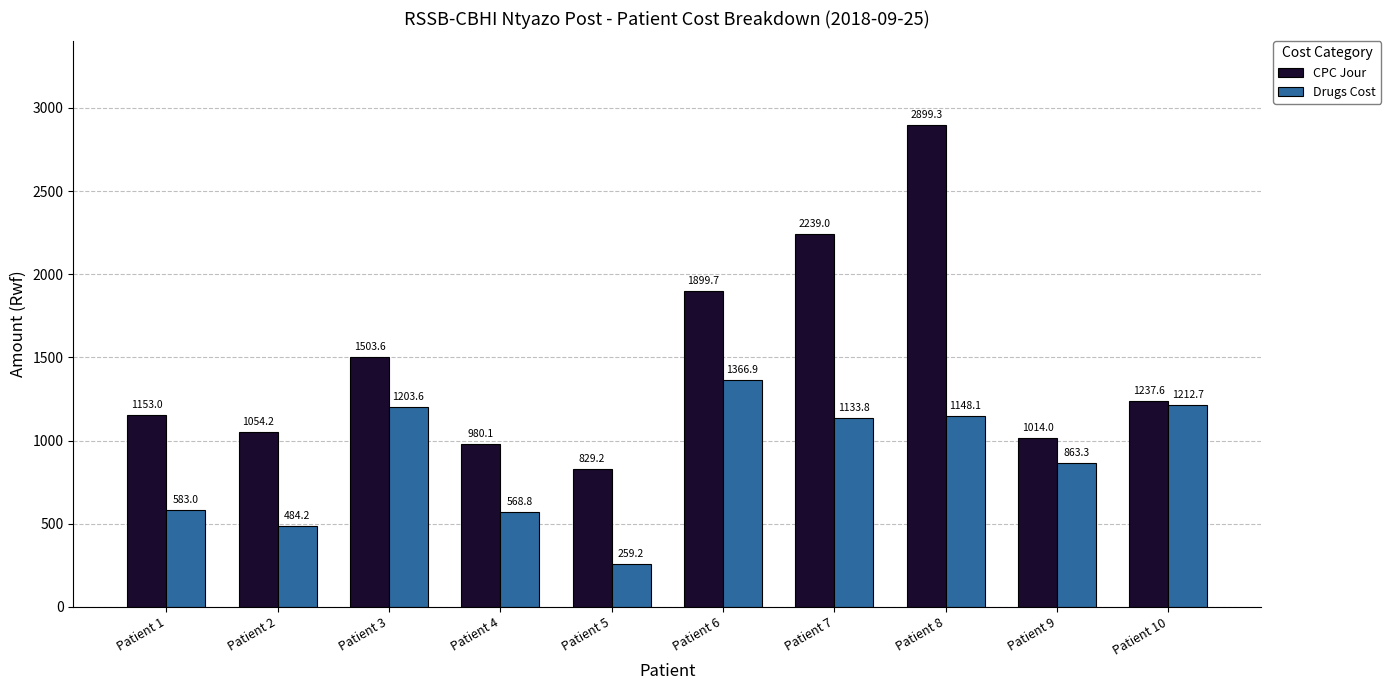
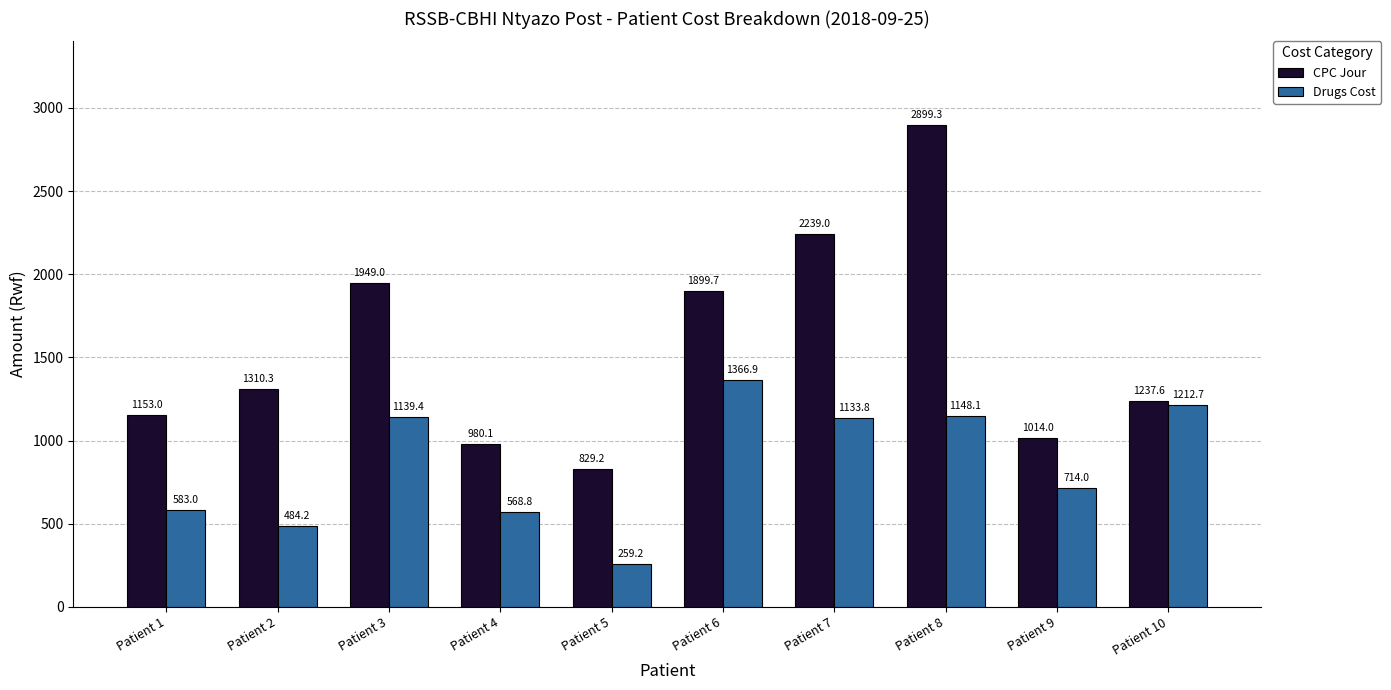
CPC Jour, Patient 2: 1054.2 -> 1310.3
CPC Jour, Patient 3: 1503.6 -> 1949.0
Drugs Cost, Patient 3: 1203.6 -> 1139.4
Drugs Cost, Patient 9: 863.3 -> 714.0
